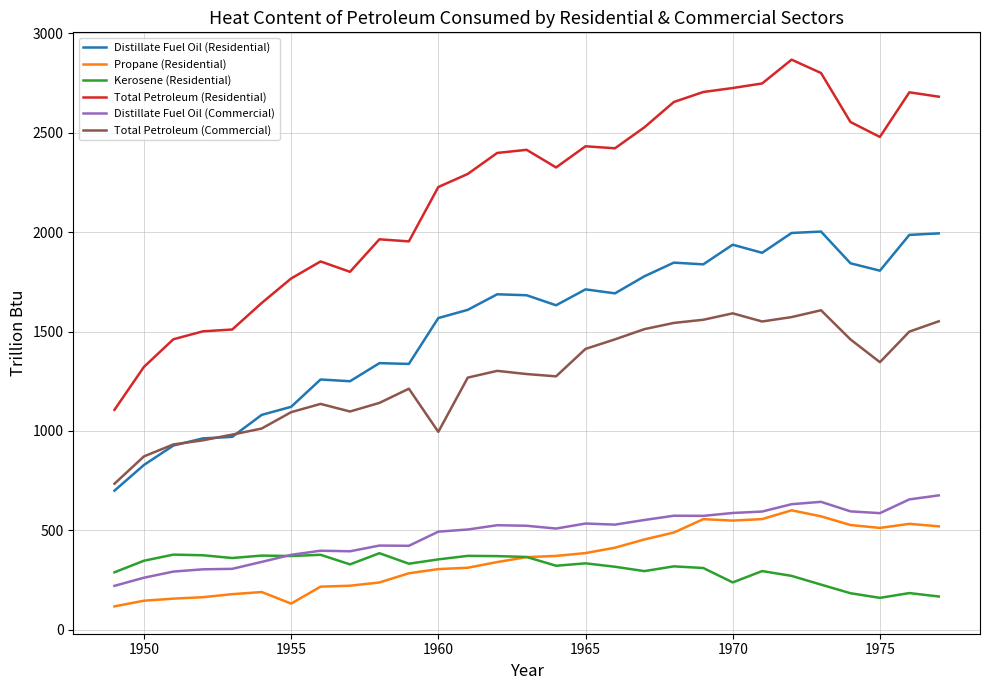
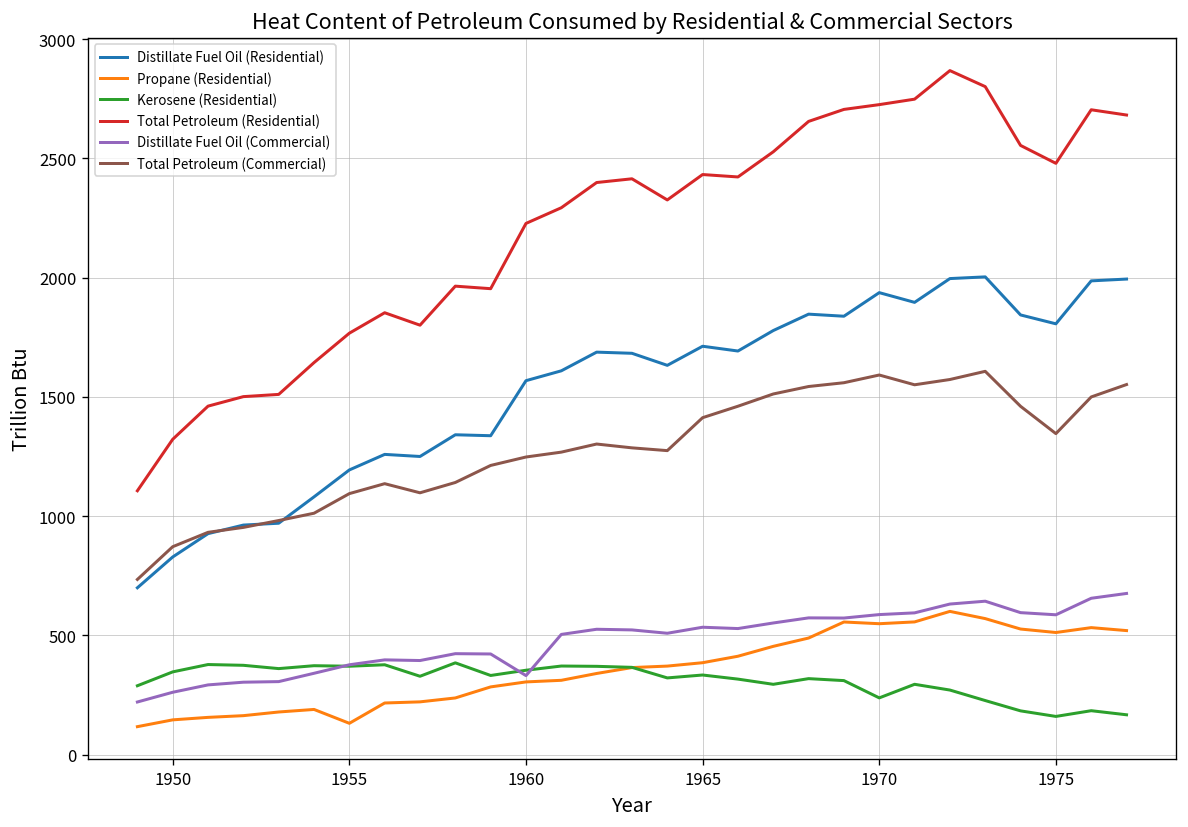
Distillate Fuel Oil (Residential), 1955: 1120 -> 1190
Distillate Fuel Oil (Commercial), 1960: 490 -> 330
Total Petroleum (Commercial), 1960: 1000 -> 1250
